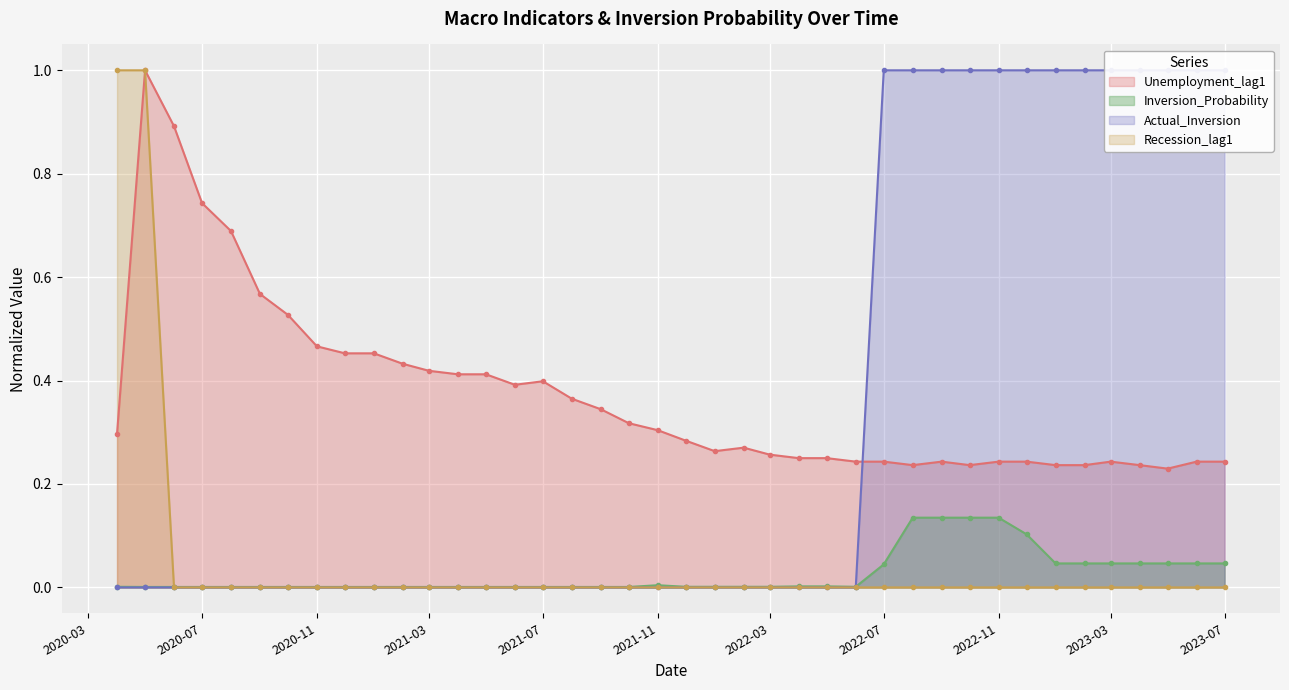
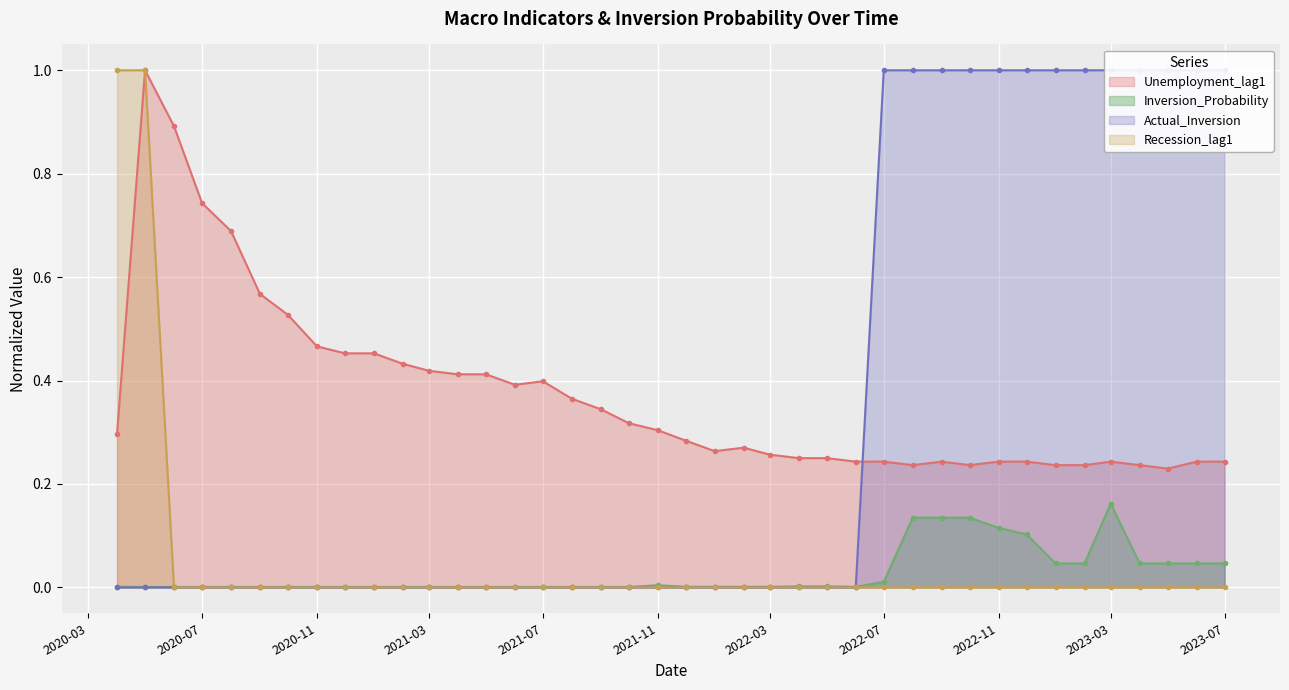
Inversion_Probability, 2022-07: 0.04 -> 0.01
Inversion_Probability, 2022-11: 0.13 -> 0.12
Inversion_Probability, 2023-03: 0.05 -> 0.16
